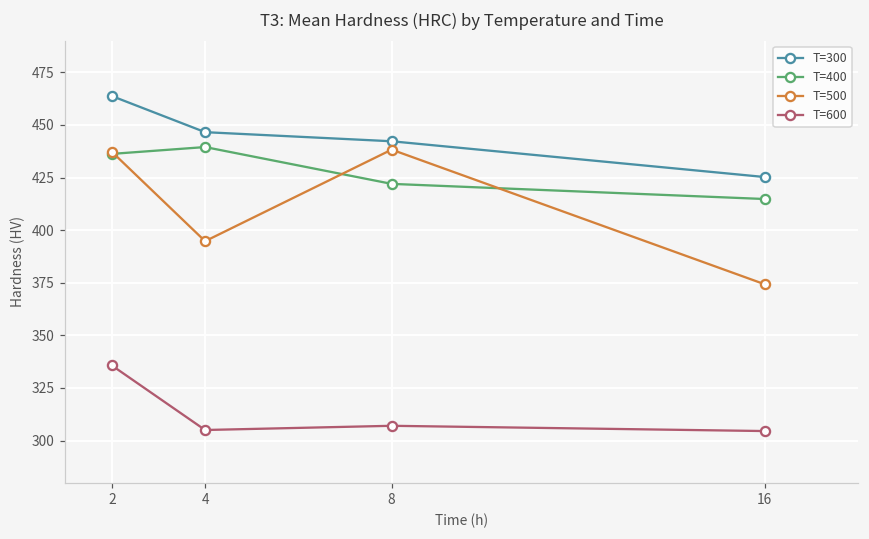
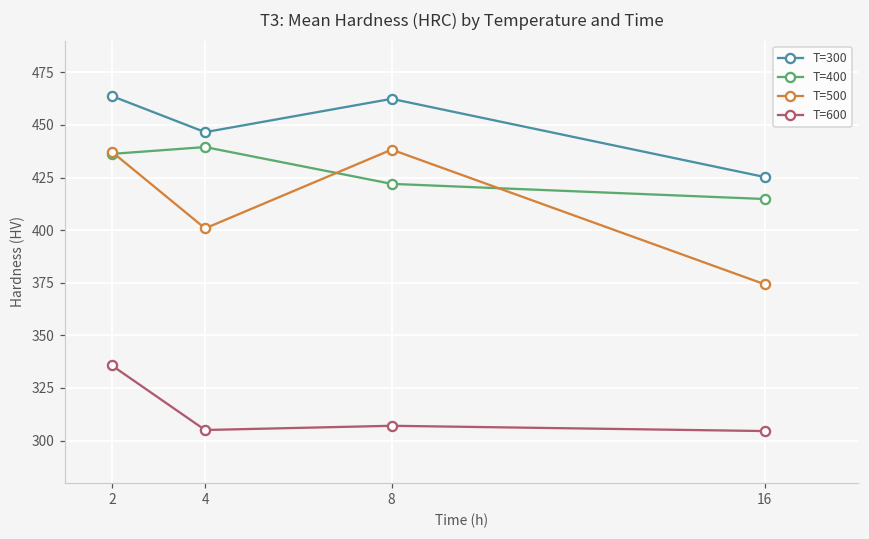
T=500, 4: 395 -> 401
T=300, 8: 442 -> 462
